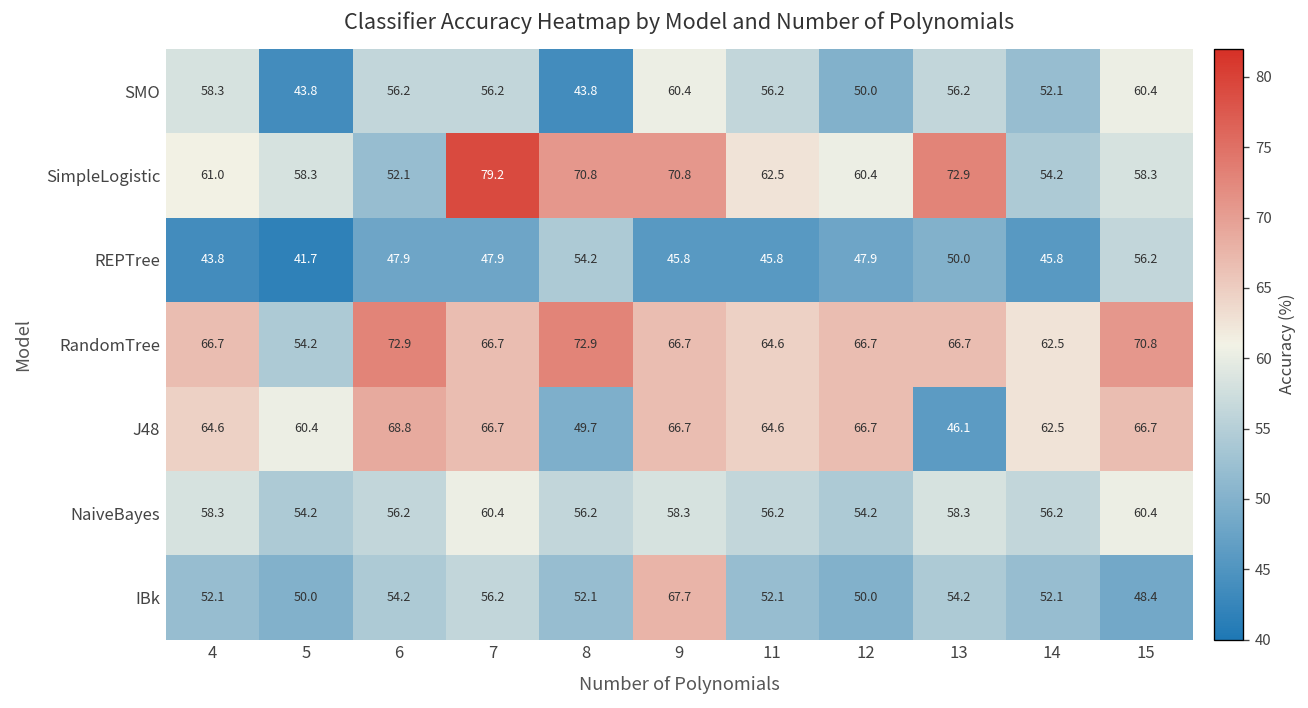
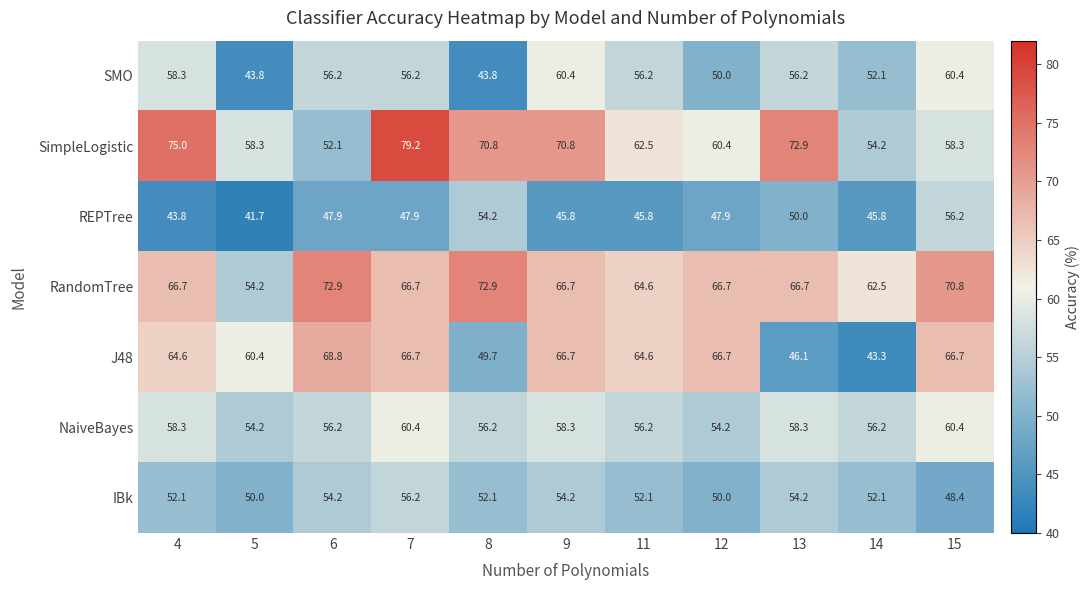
SimpleLogistic, 4: 61.0 -> 75.0
J48, 14: 62.5 -> 43.3
IBk, 9: 67.7 -> 54.2
